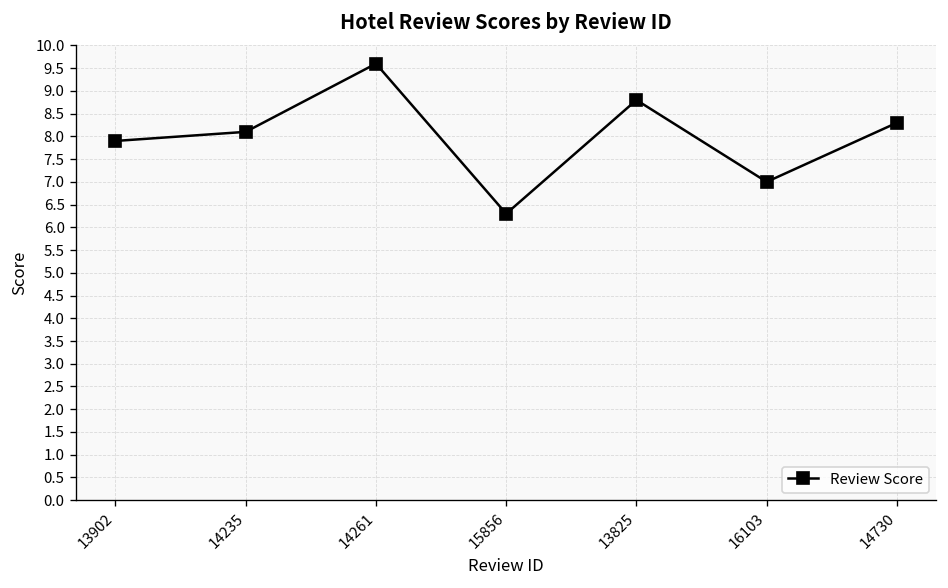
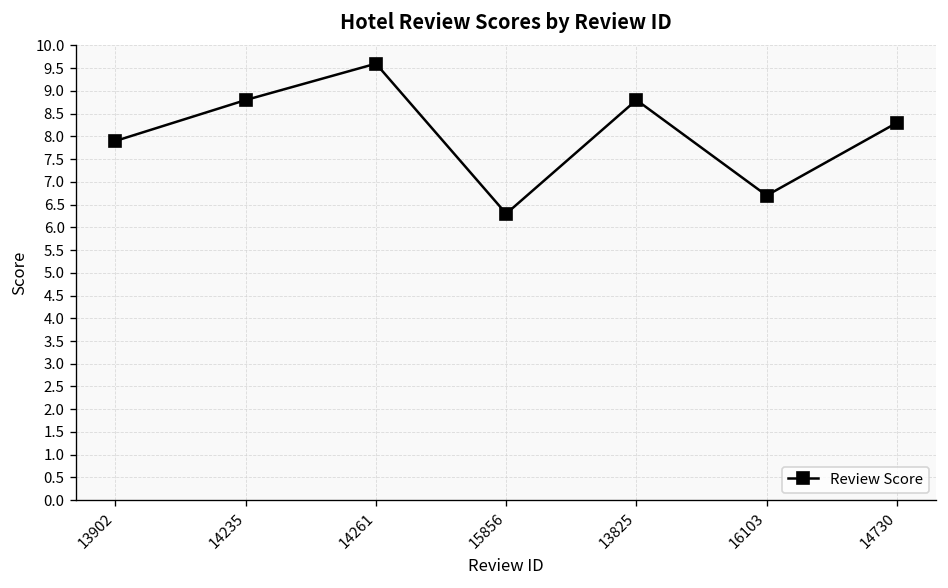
14235: 8.1 -> 8.8
16103: 7.0 -> 6.7
